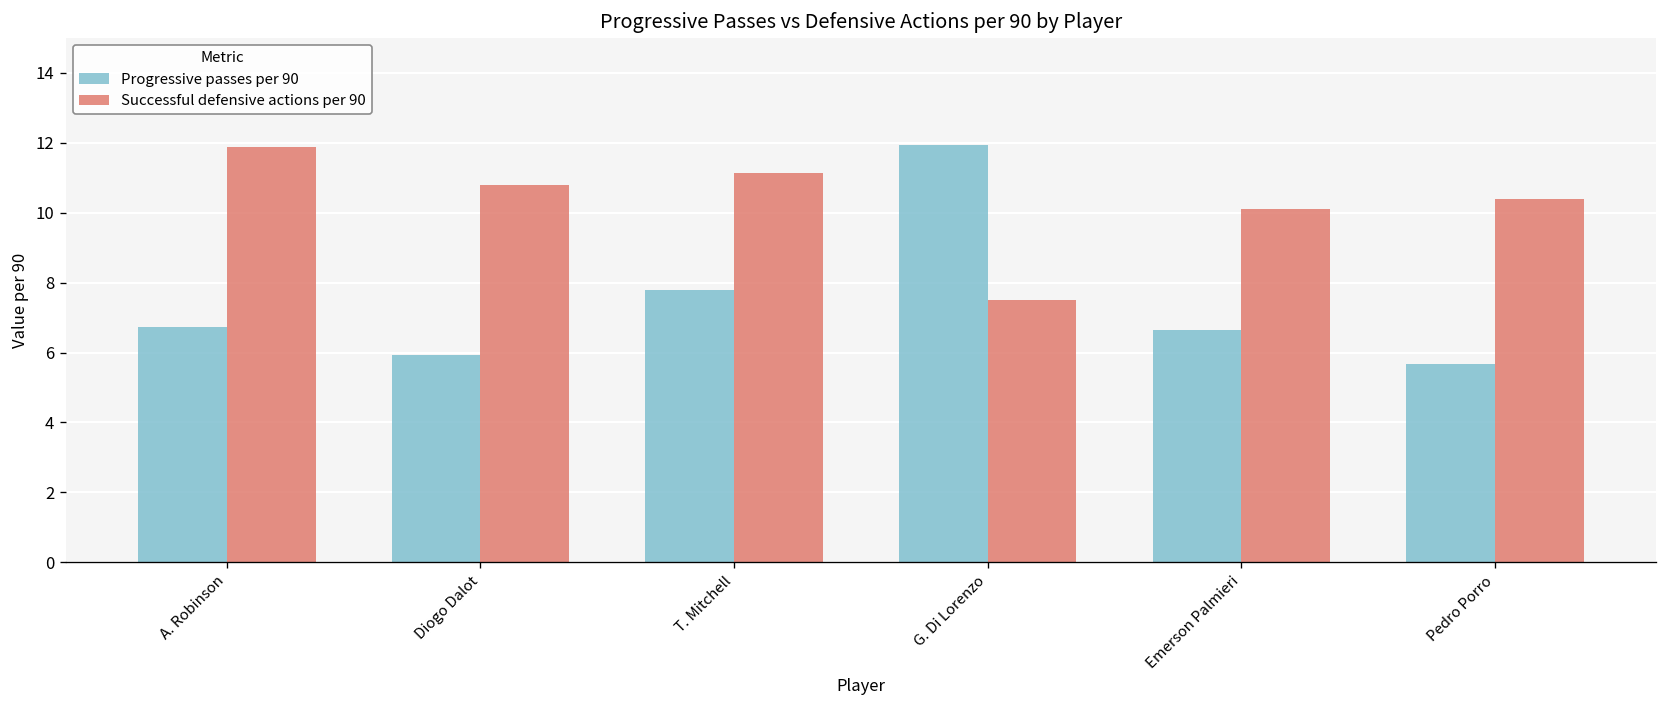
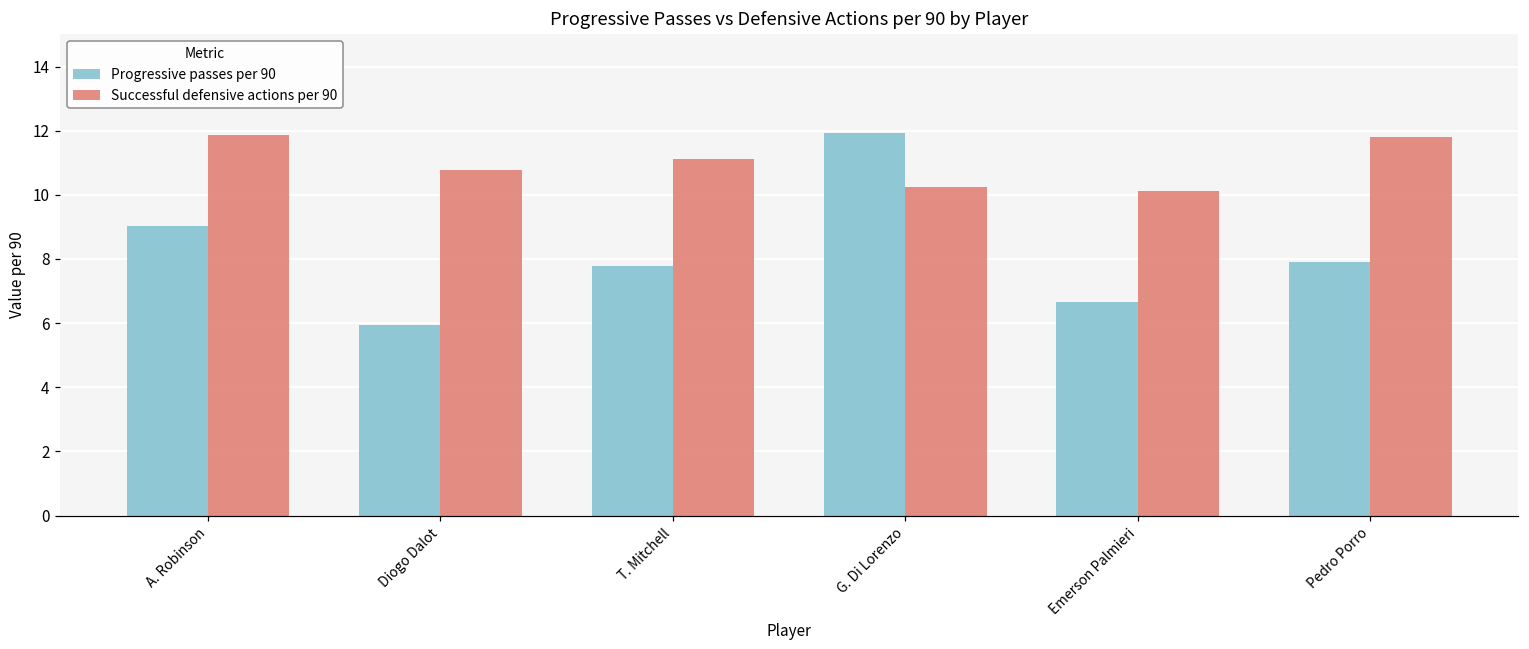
Progressive passes per 90, A. Robinson: 6.7 -> 9.0
Successful defensive actions per 90, G. Di Lorenzo: 7.5 -> 10.2
Progressive passes per 90, Pedro Porro: 5.7 -> 7.9
Successful defensive actions per 90, Pedro Porro: 10.4 -> 11.8
